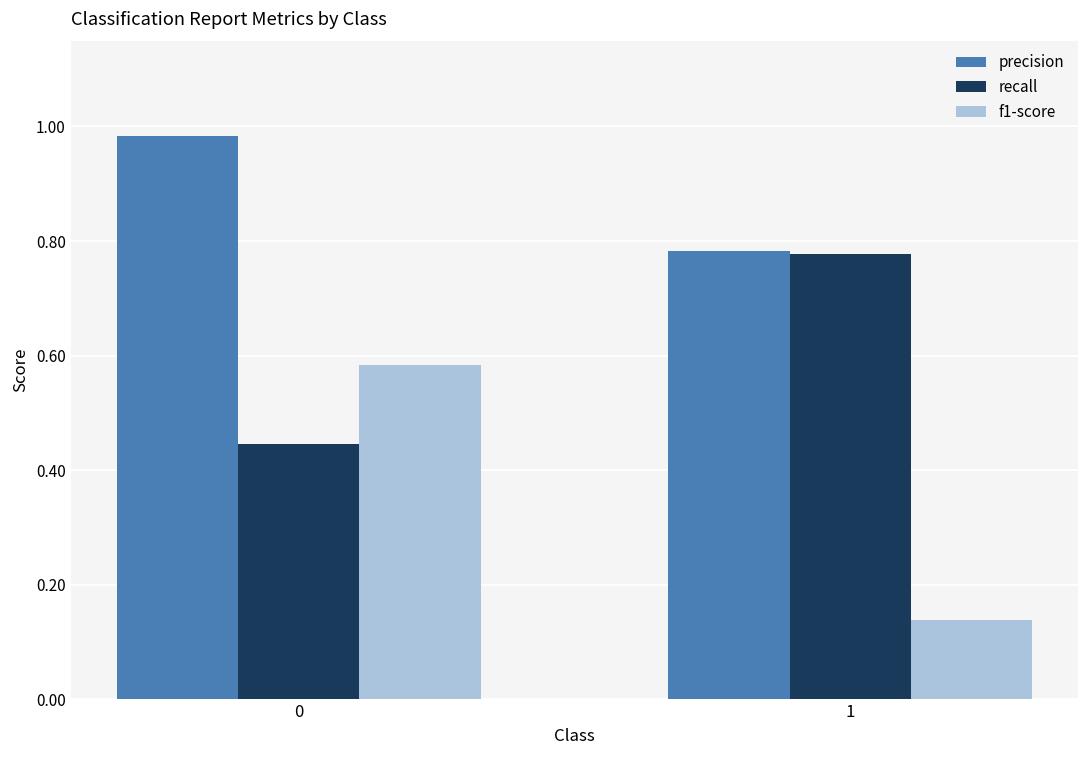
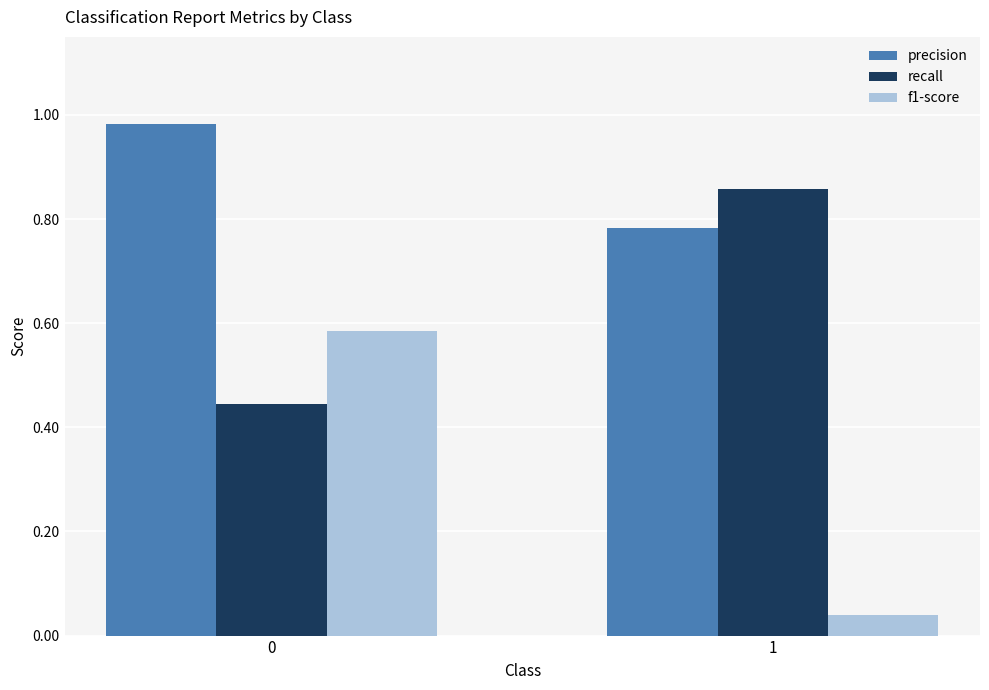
recall, 1: 0.78 -> 0.86
f1-score, 1: 0.14 -> 0.04
